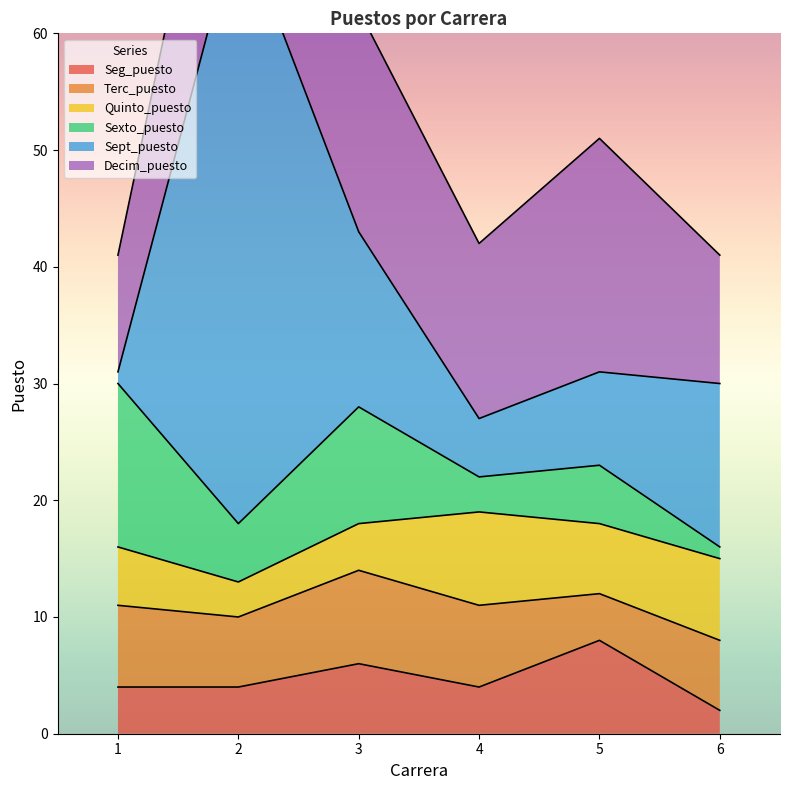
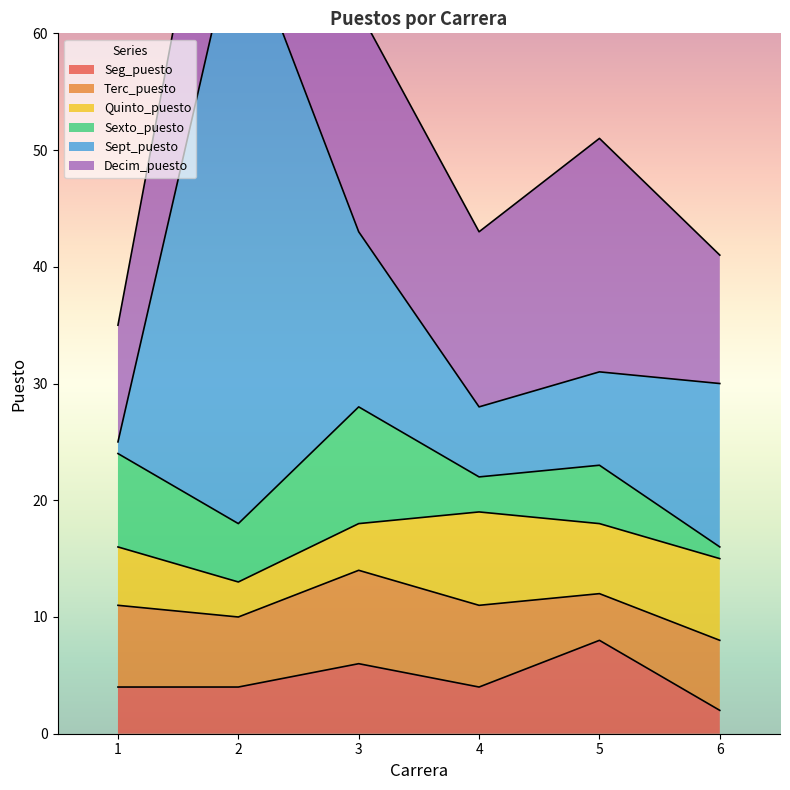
Sexto_puesto, 1: 14 -> 8
Sept_puesto, 4: 5 -> 6
